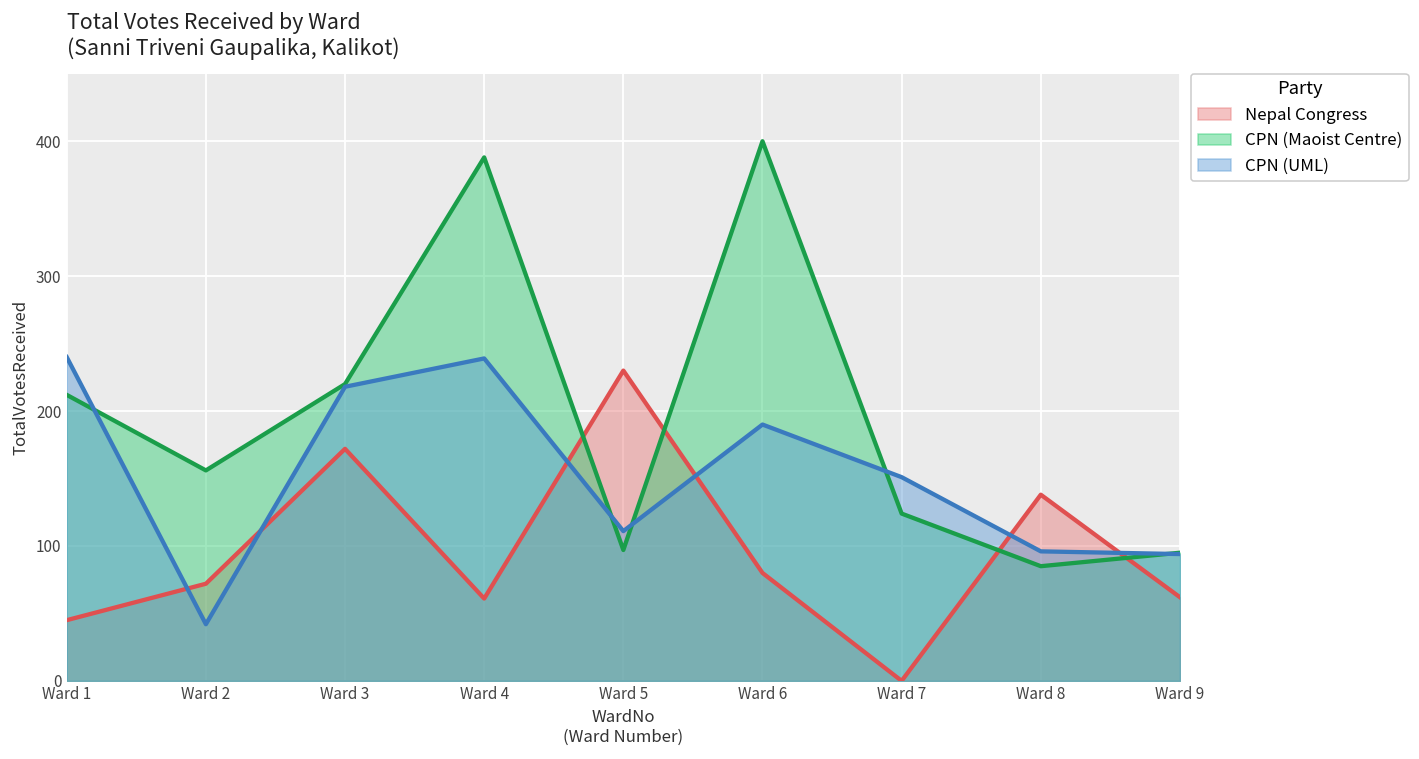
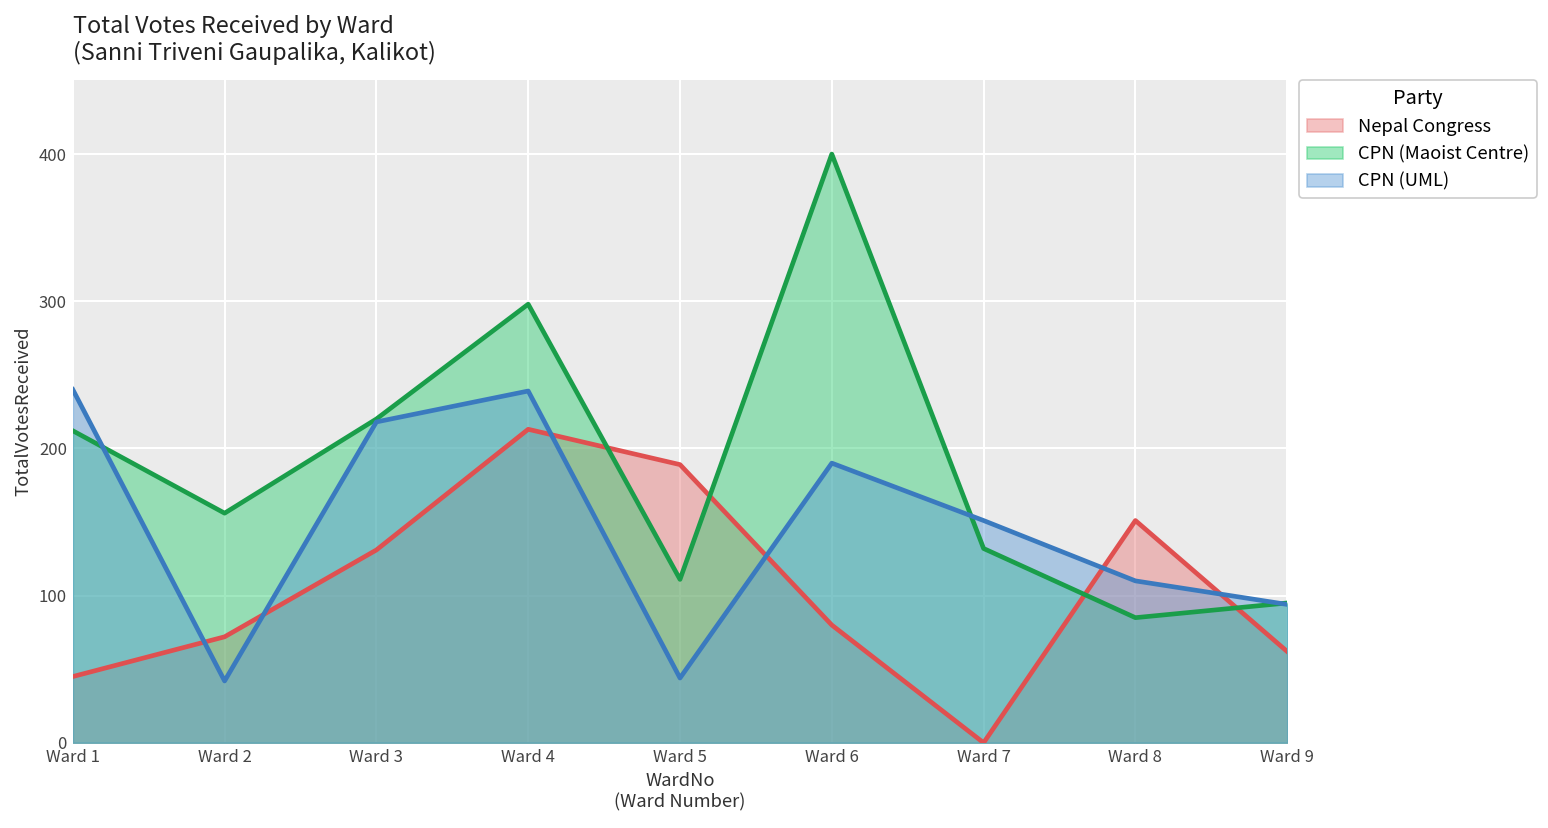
Nepal Congress, Ward 3: 172 -> 131
Nepal Congress, Ward 4: 61 -> 213
CPN (Maoist Centre), Ward 4: 388 -> 298
Nepal Congress, Ward 5: 230 -> 189
CPN (Maoist Centre), Ward 5: 97 -> 111
CPN (UML), Ward 5: 111 -> 44
CPN (Maoist Centre), Ward 7: 124 -> 132
Nepal Congress, Ward 8: 138 -> 151
CPN (UML), Ward 8: 96 -> 110
